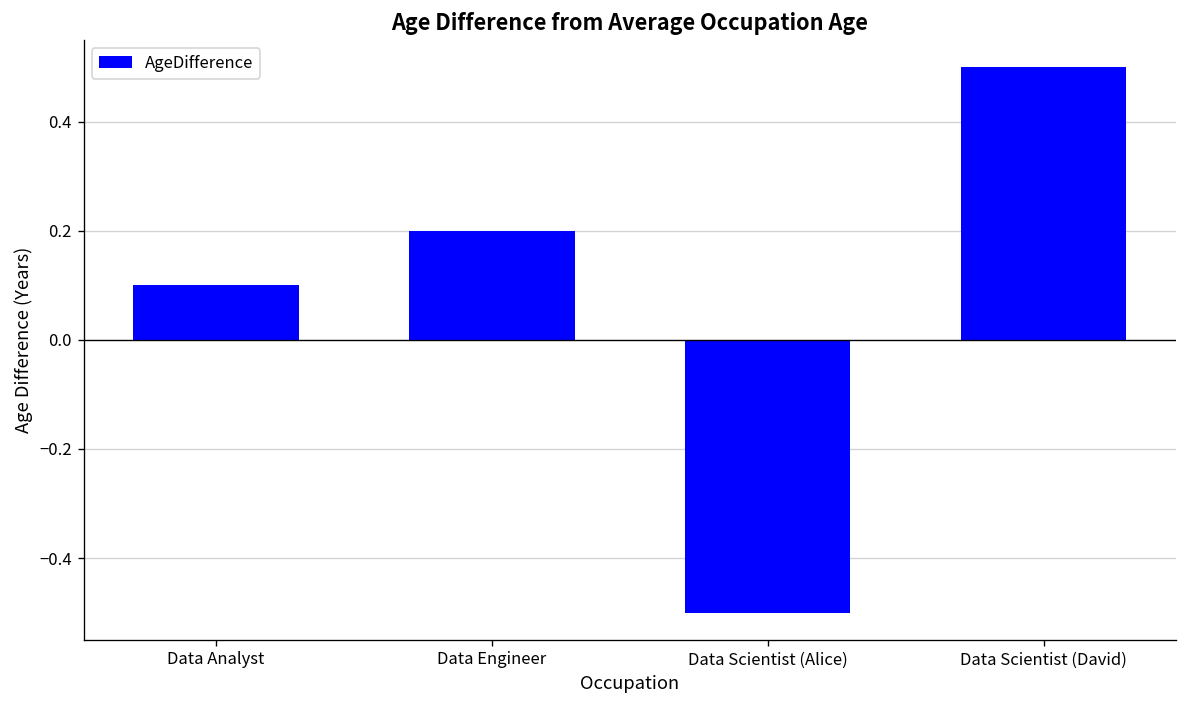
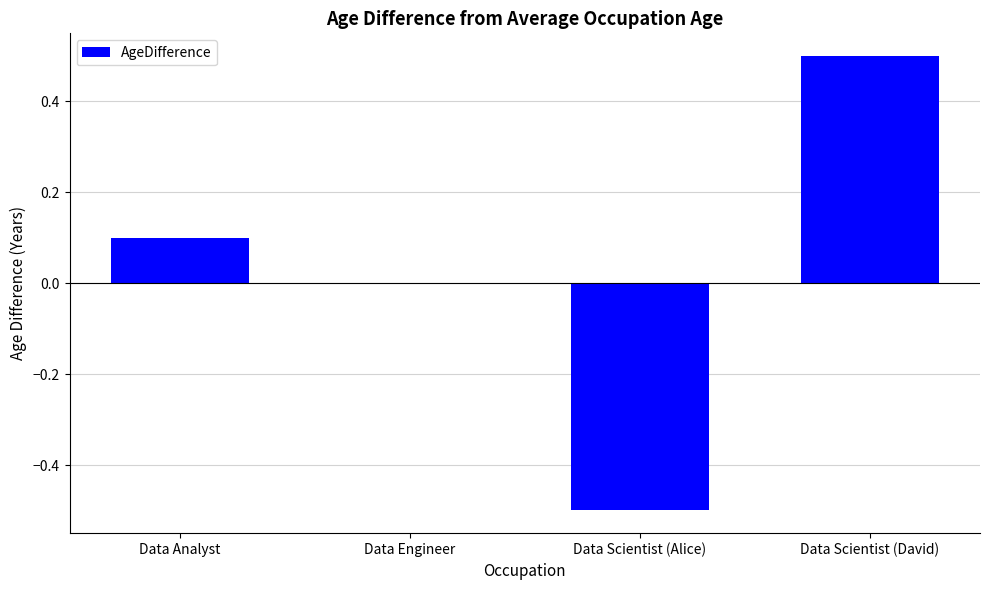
Data Engineer: 0.2 -> 0.0
